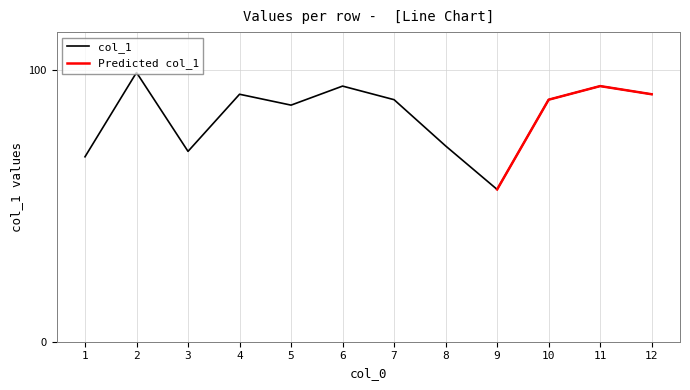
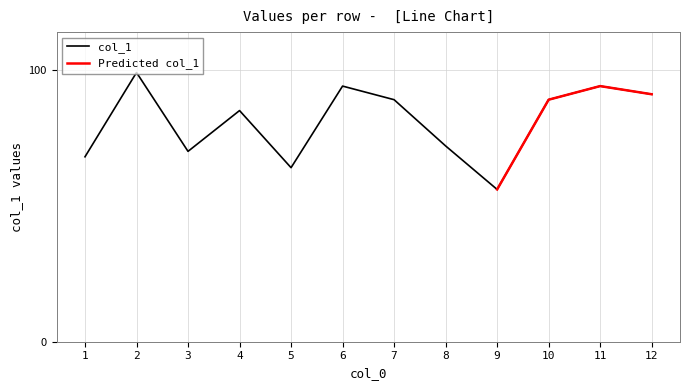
col_1, 4: 91 -> 85
col_1, 5: 87 -> 64
